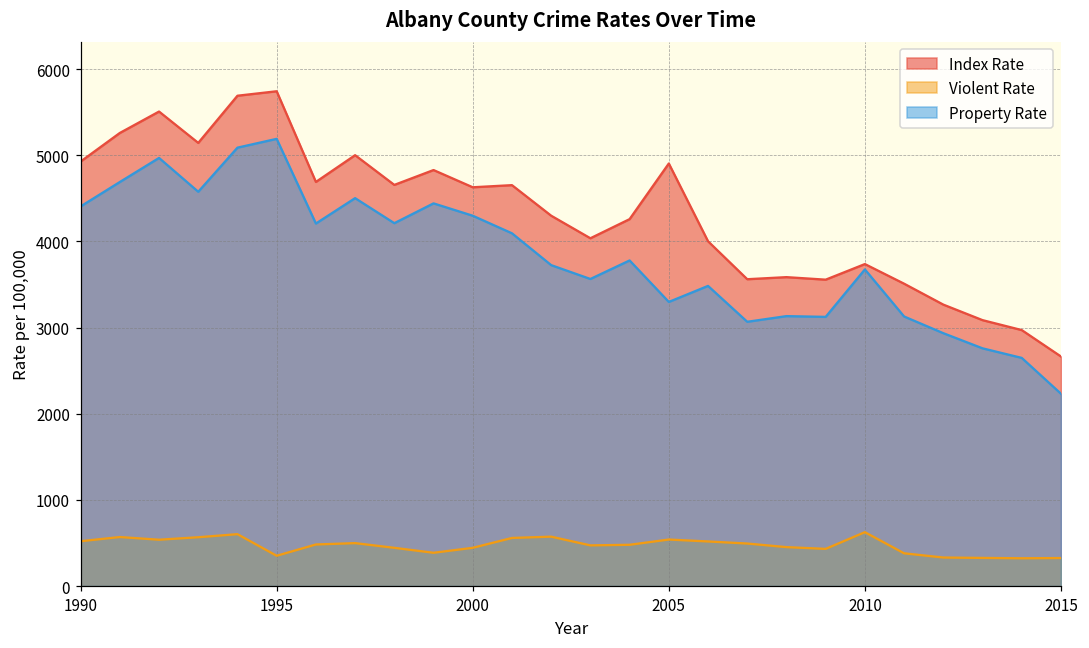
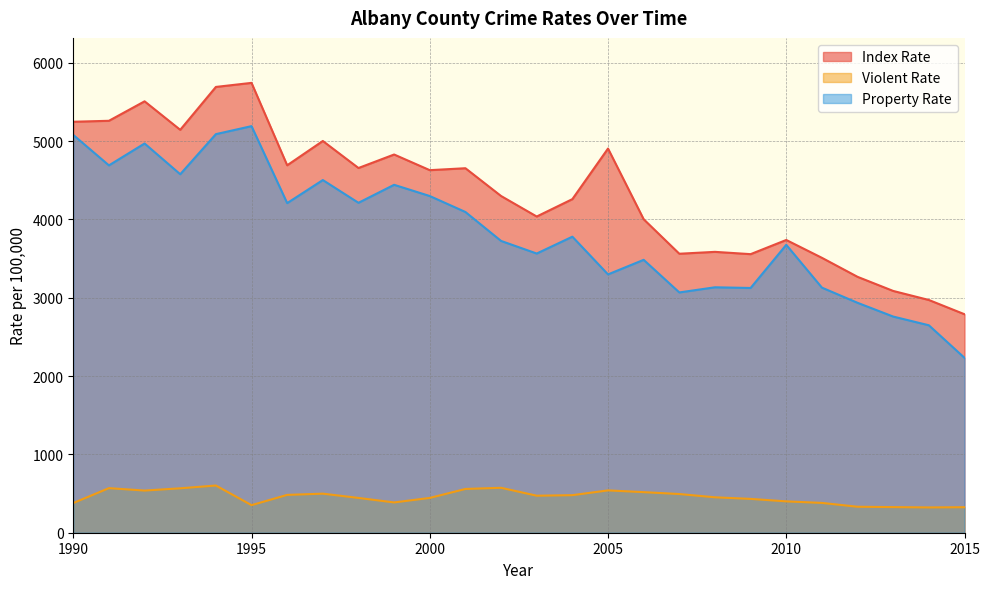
Index Rate, 1990: 4900 -> 5200
Violent Rate, 1990: 500 -> 400
Property Rate, 1990: 4400 -> 5100
Violent Rate, 2010: 600 -> 400
Index Rate, 2015: 2700 -> 2800
